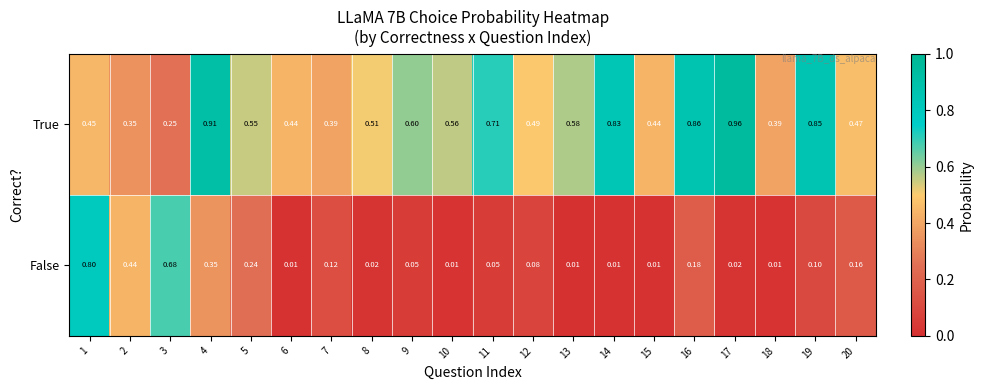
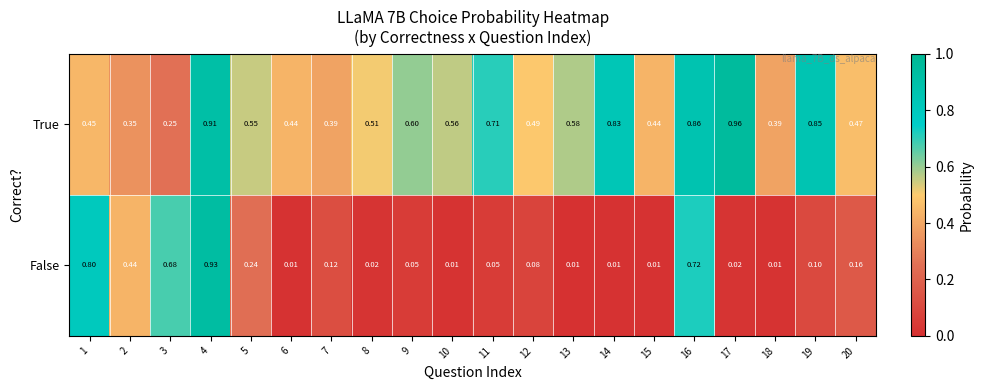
False, 4: 0.35 -> 0.93
False, 16: 0.18 -> 0.72
